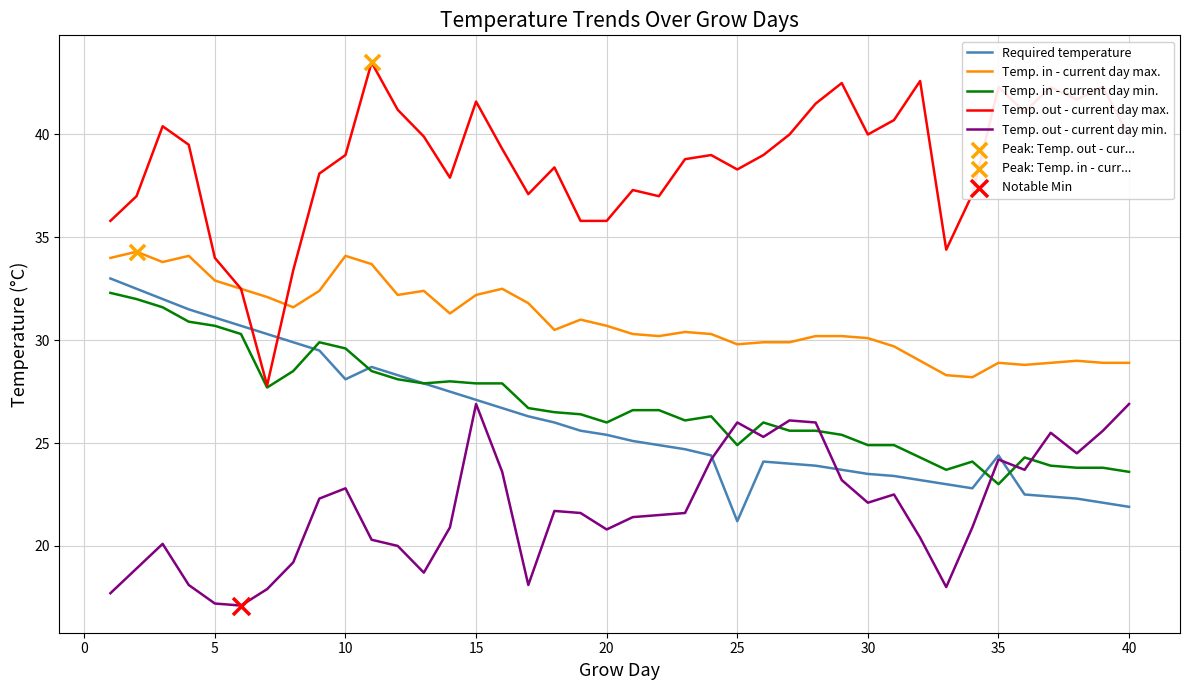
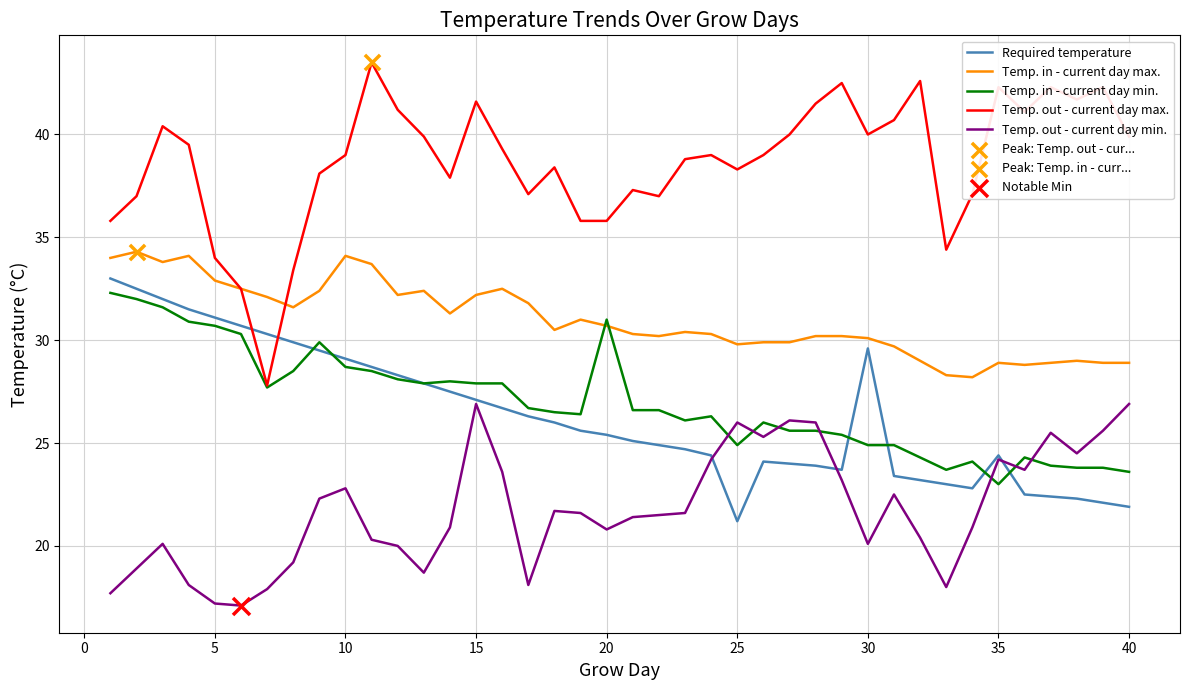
Required temperature, 10: 28.1 -> 29.1
Temp. in - current day min., 10: 29.6 -> 28.7
Temp. in - current day min., 20: 26 -> 31
Required temperature, 30: 23.5 -> 29.6
Temp. out - current day min., 30: 22.1 -> 20.1
